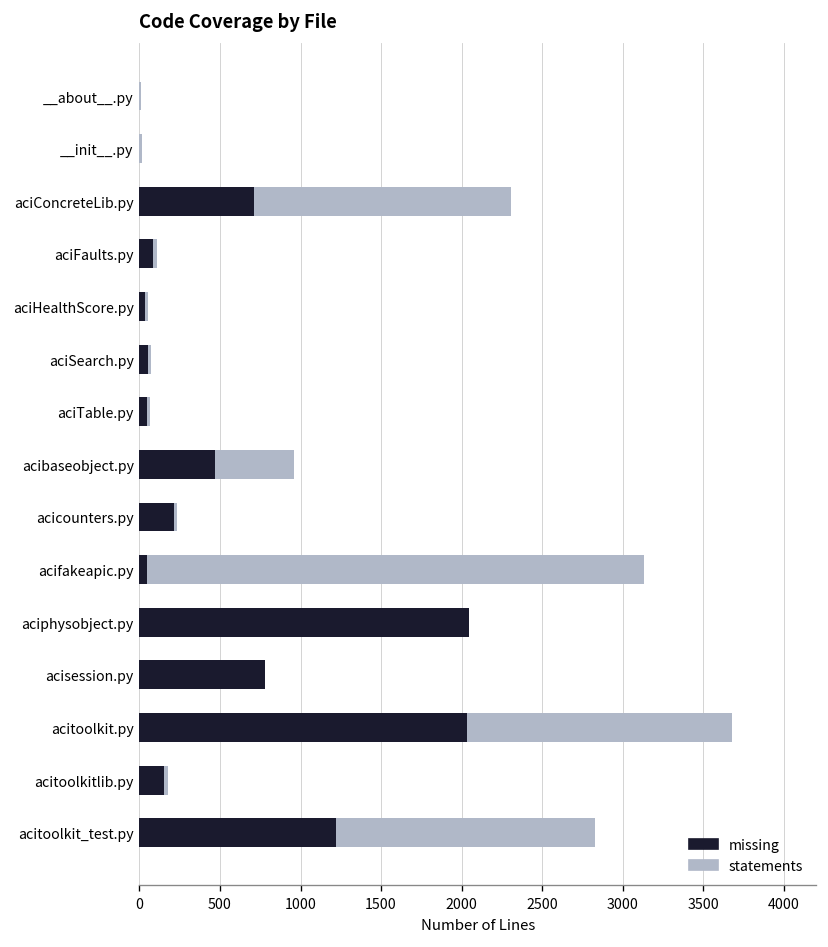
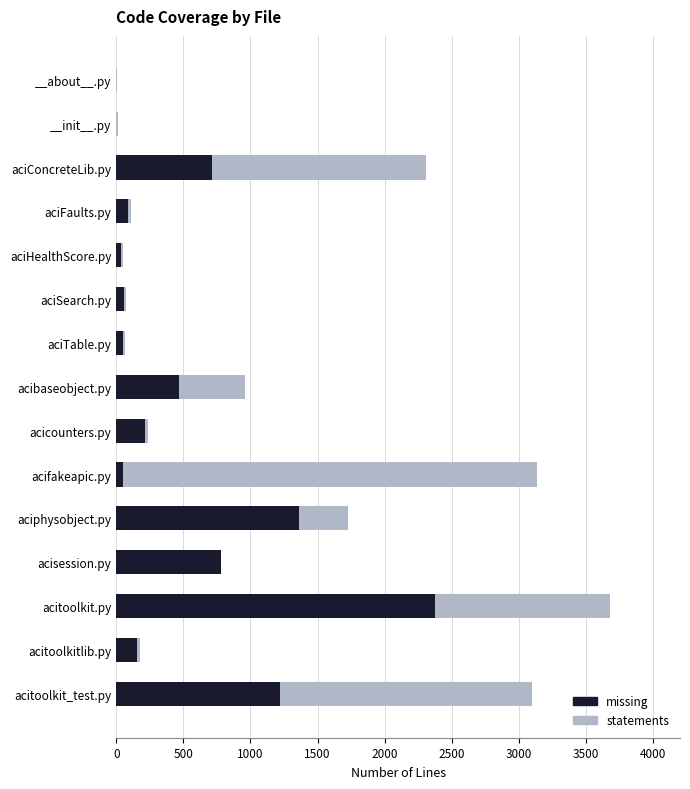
missing, aciphysobject.py: 2040 -> 1360
missing, acitoolkit.py: 2030 -> 2370
statements, acitoolkit_test.py: 2830 -> 3100
